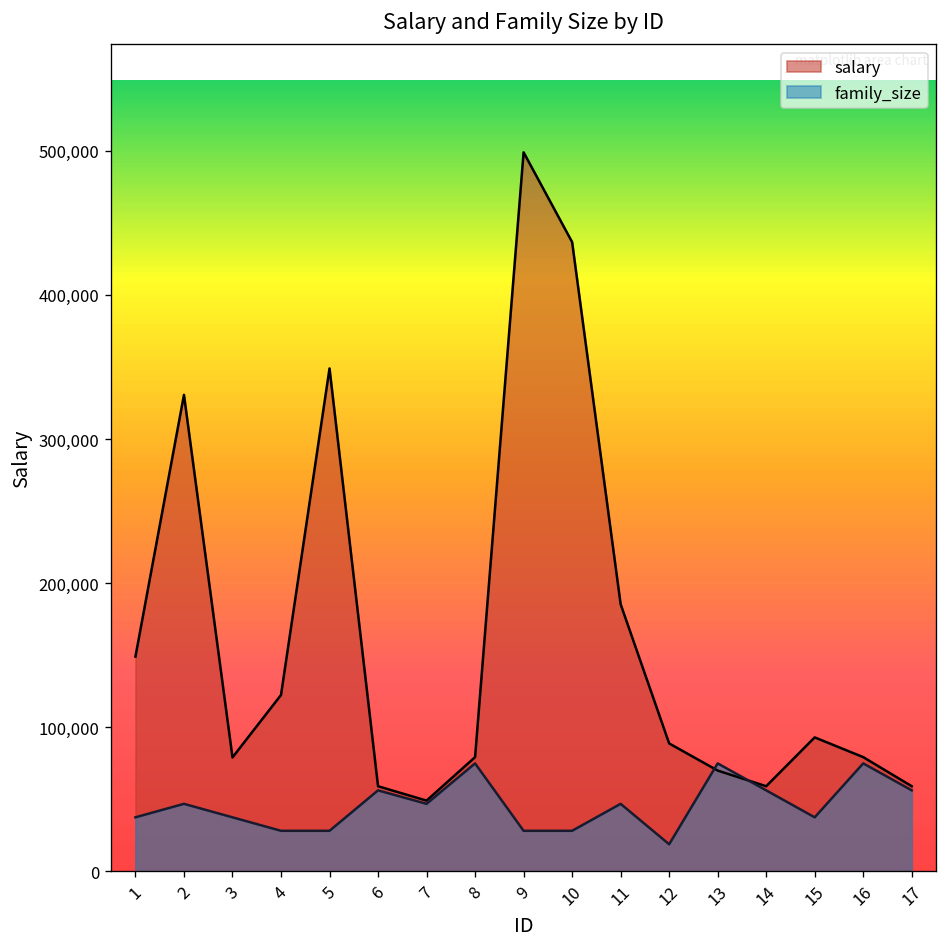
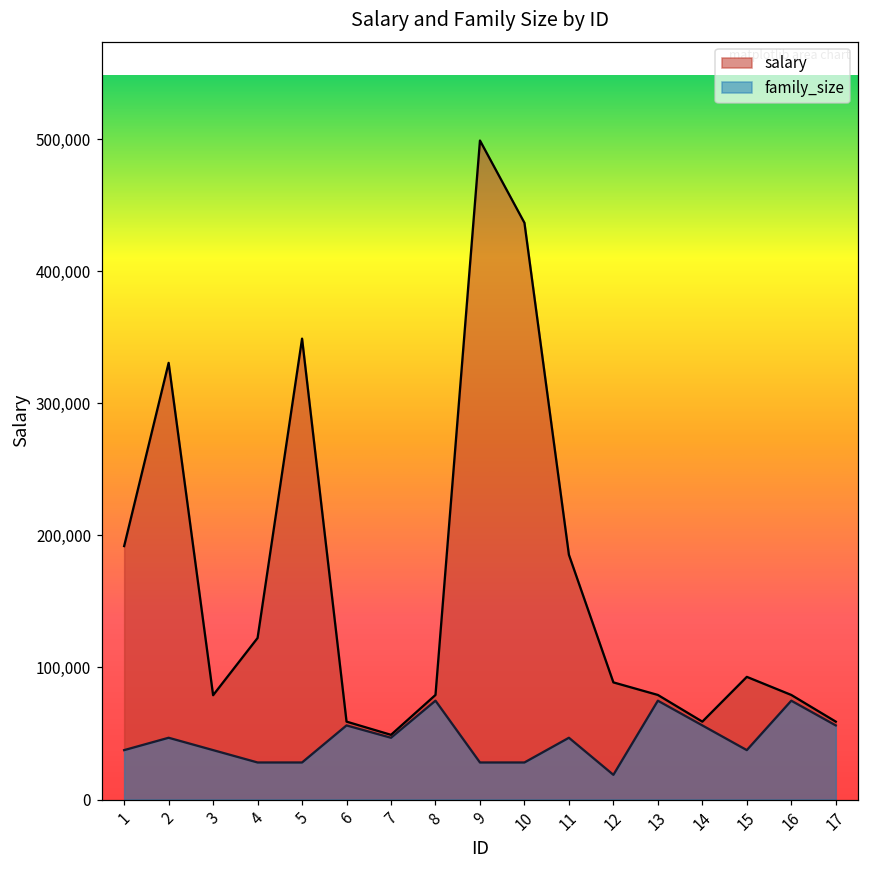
salary, 1: 149,000 -> 192,000
salary, 13: 70,000 -> 79,000
